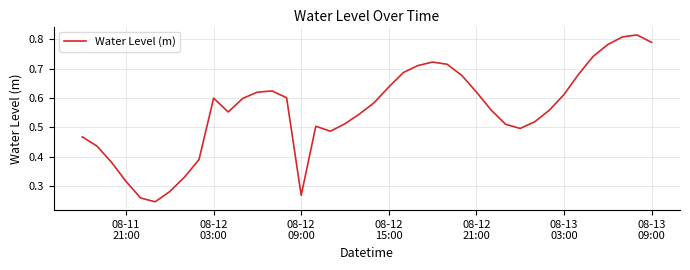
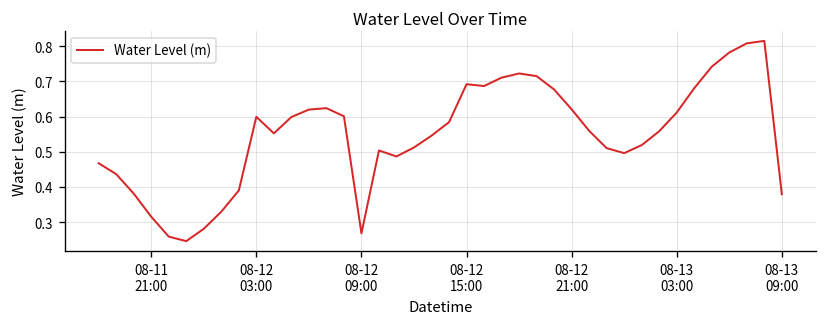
08-12 15:00: 0.64 -> 0.69
08-13 09:00: 0.79 -> 0.38
